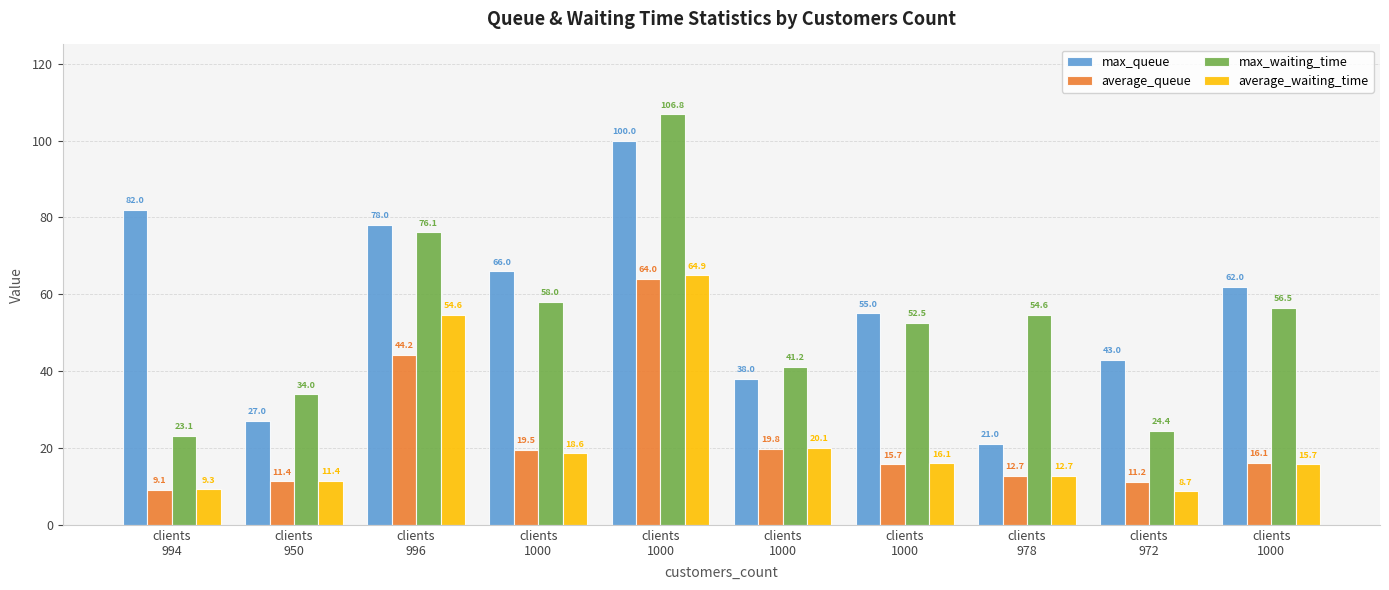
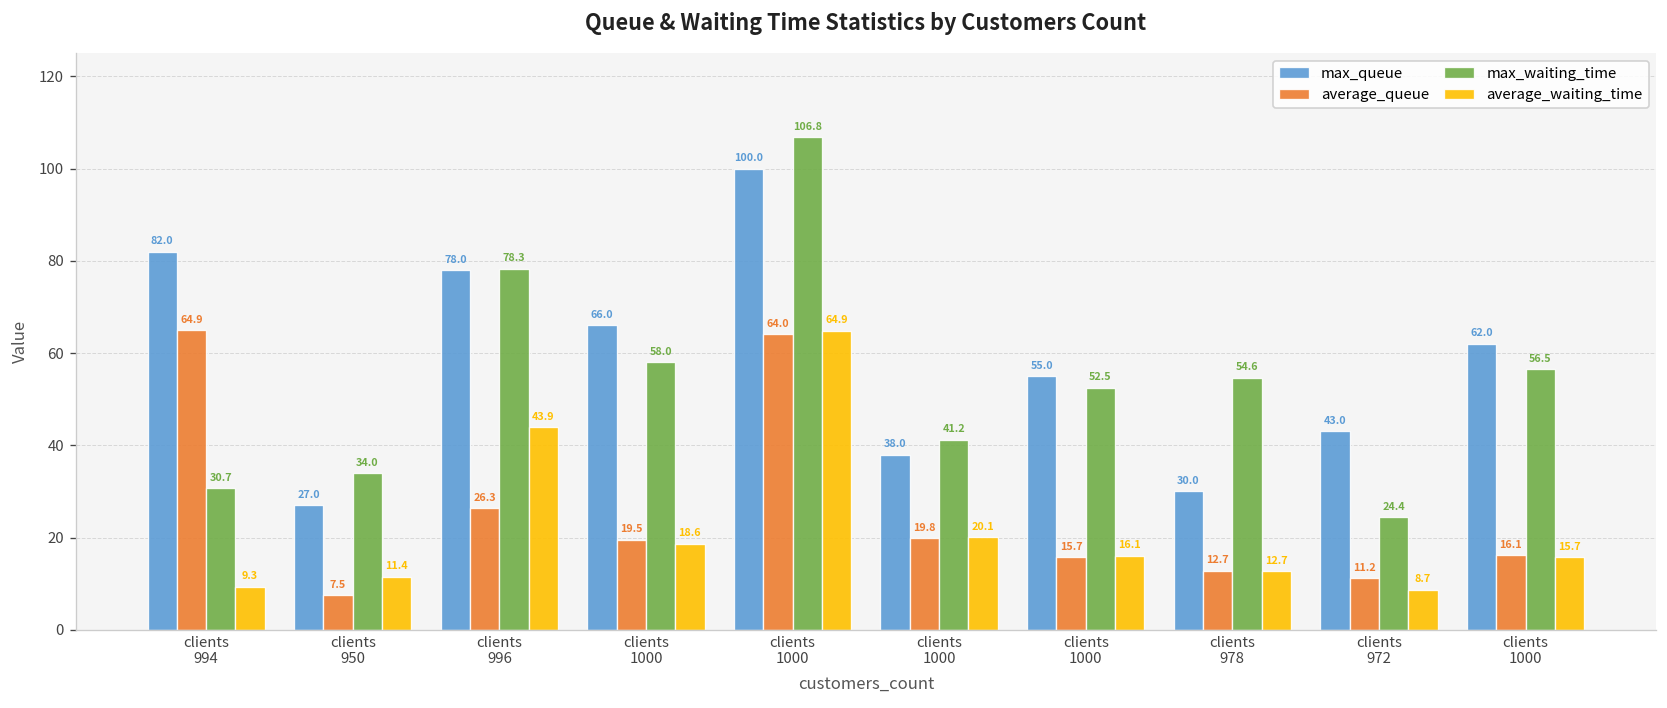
average_queue, clients 994: 9.1 -> 64.9
max_waiting_time, clients 994: 23.1 -> 30.7
average_queue, clients 950: 11.4 -> 7.5
average_queue, clients 996: 44.2 -> 26.3
max_waiting_time, clients 996: 76.1 -> 78.3
average_waiting_time, clients 996: 54.6 -> 43.9
max_queue, clients 978: 21.0 -> 30.0
